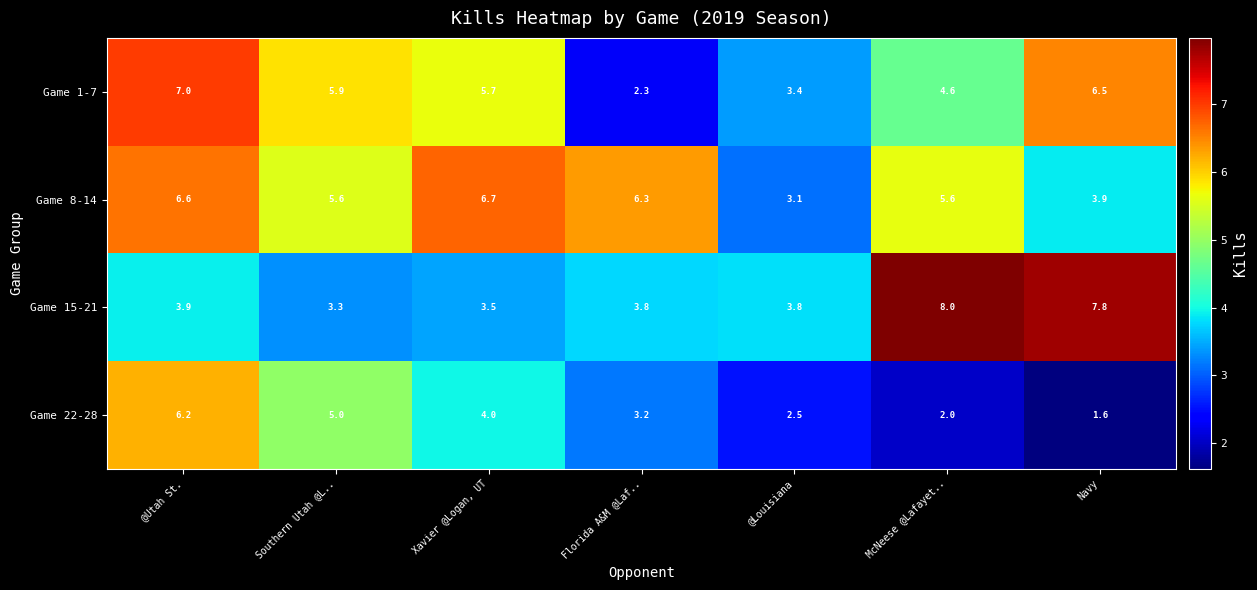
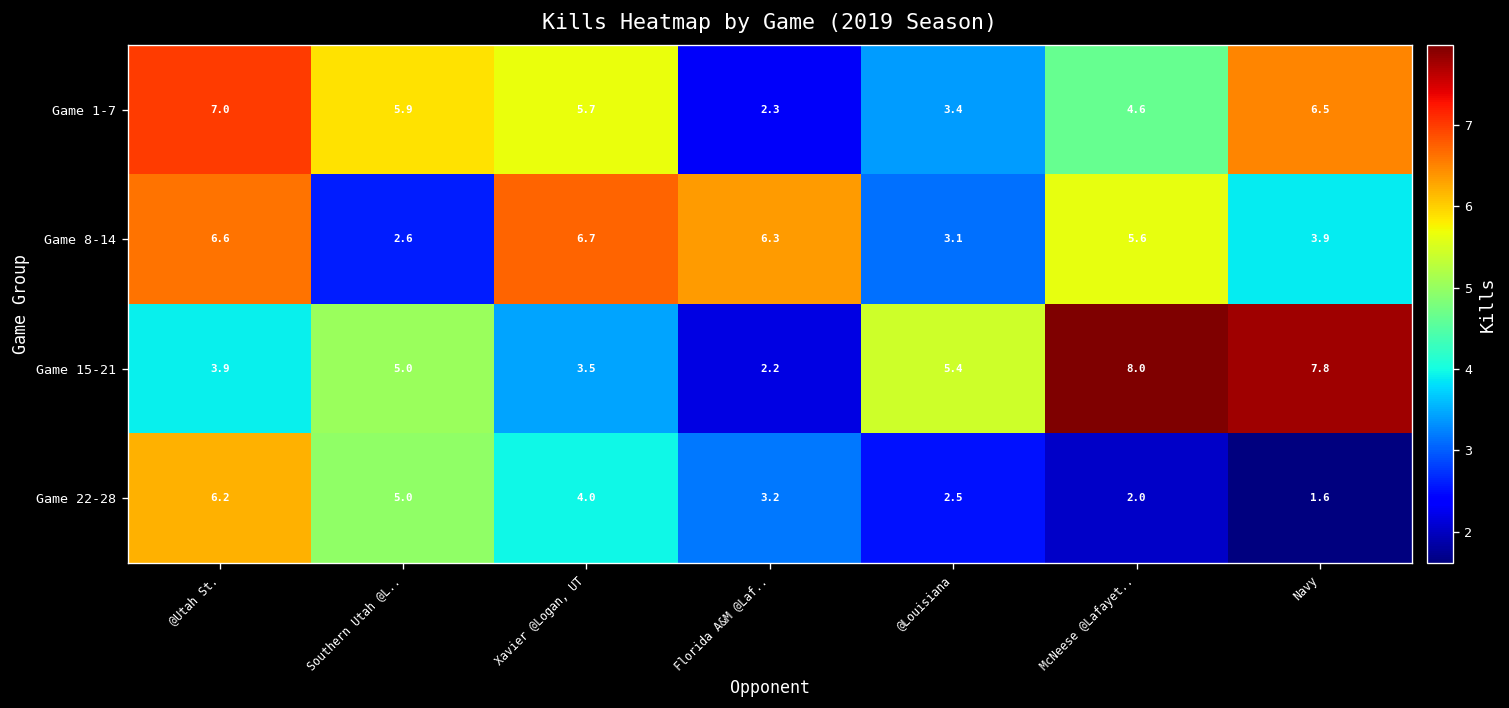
Game 8-14, Southern Utah @L..: 5.6 -> 2.6
Game 15-21, Southern Utah @L..: 3.3 -> 5.0
Game 15-21, Florida A&M @Laf..: 3.8 -> 2.2
Game 15-21, @Louisiana: 3.8 -> 5.4
